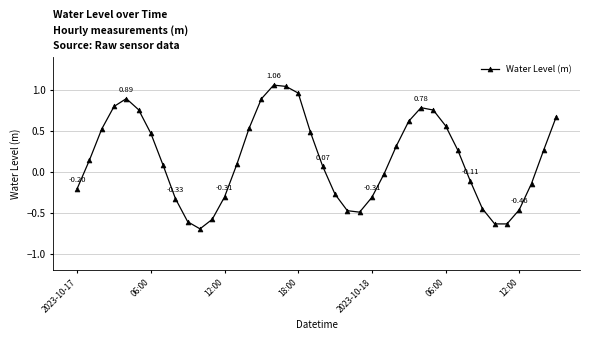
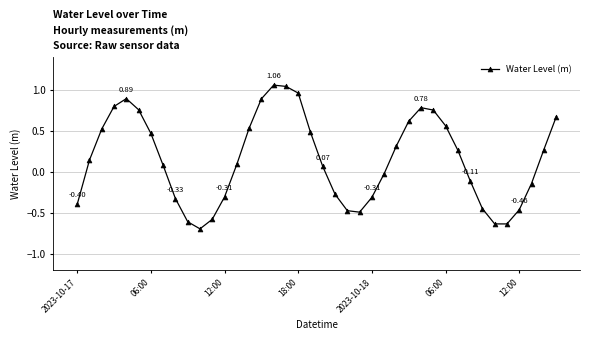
2023-10-17: -0.20 -> -0.40
